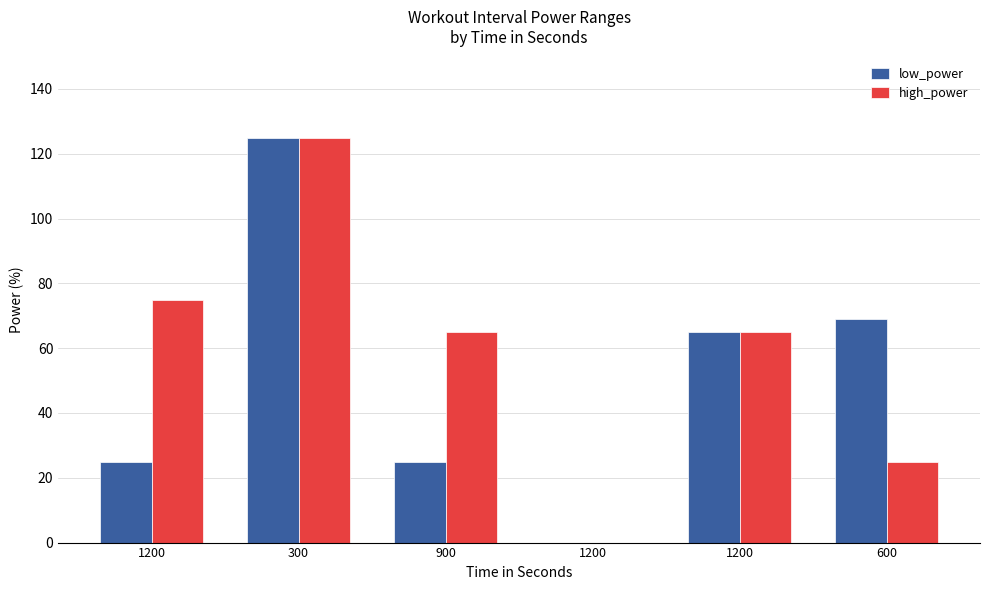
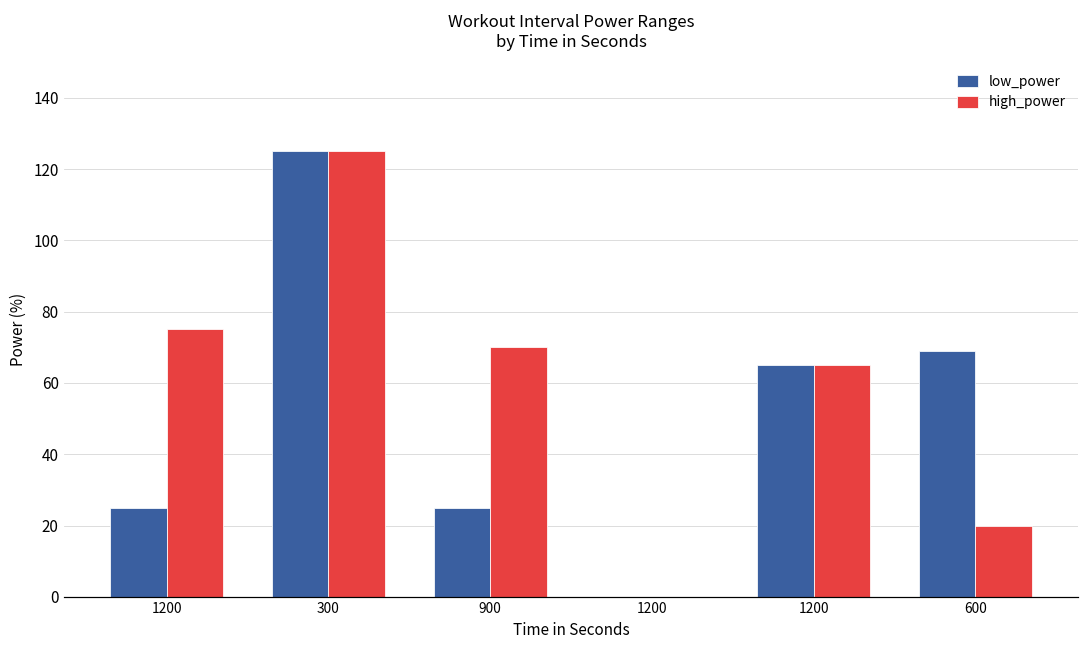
high_power, 900: 65 -> 70
high_power, 600: 25 -> 20
